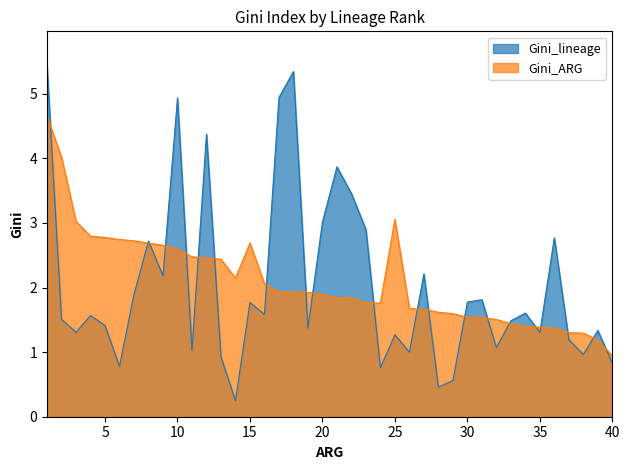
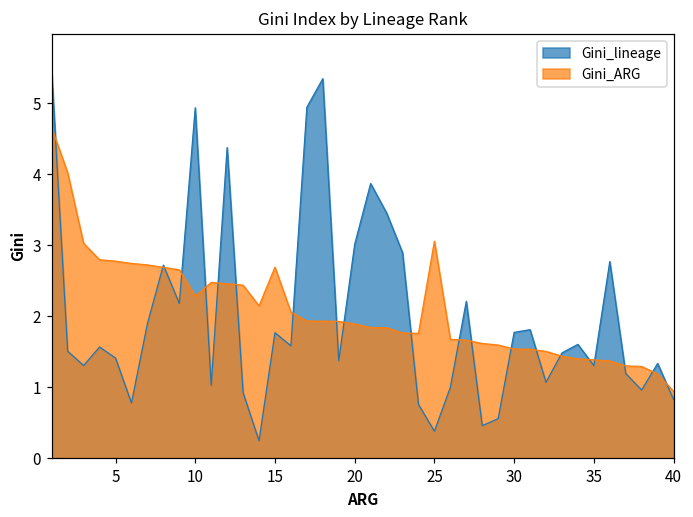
Gini_ARG, 10: 2.6 -> 2.3
Gini_lineage, 25: 1.3 -> 0.4
